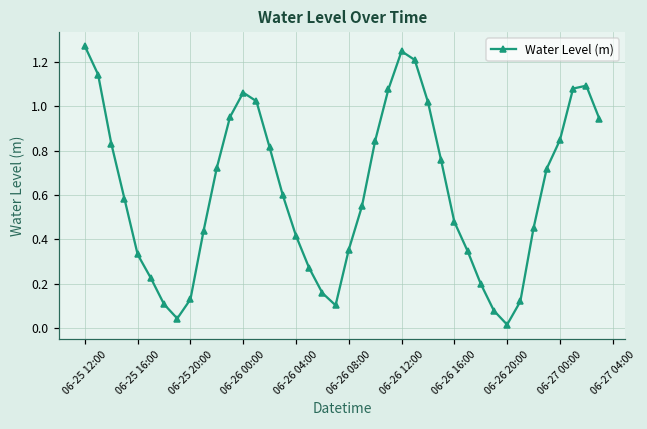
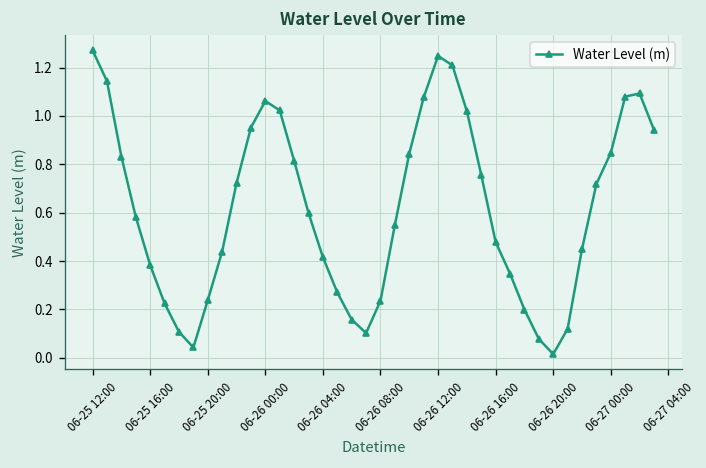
06-25 16:00: 0.33 -> 0.38
06-25 20:00: 0.13 -> 0.24
06-26 08:00: 0.35 -> 0.24
